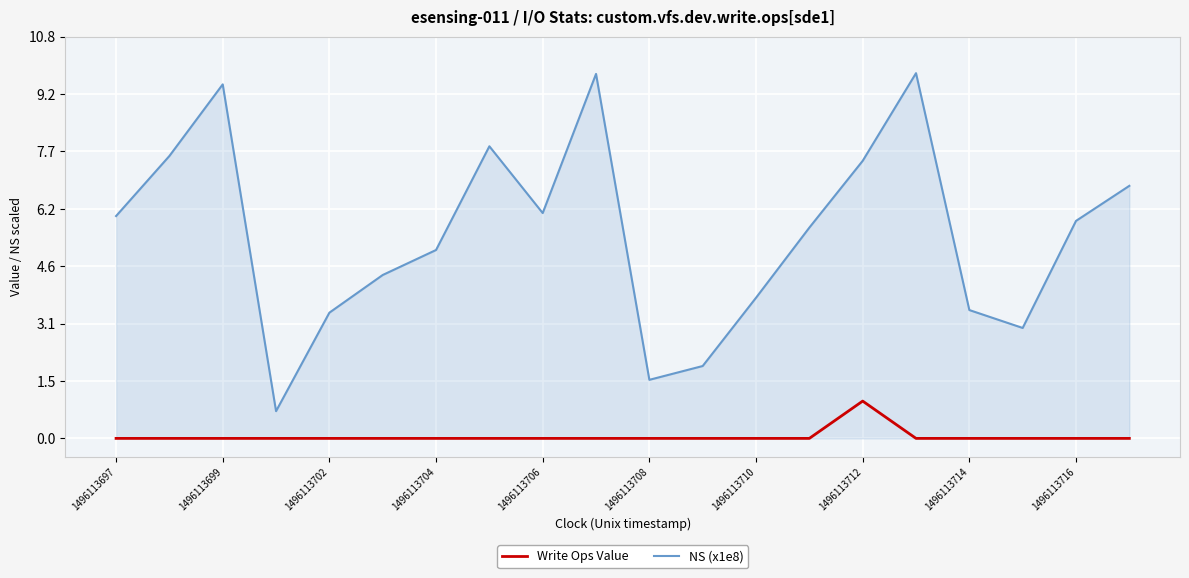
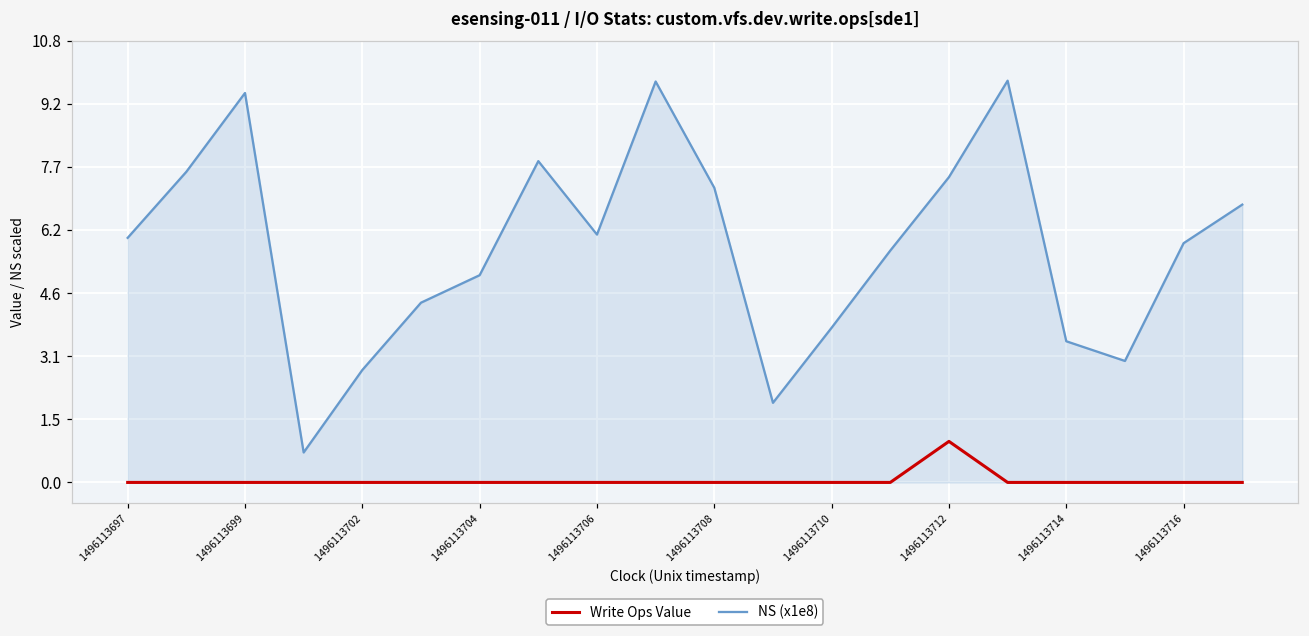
NS (x1e8), 1496113702: 3.4 -> 2.7
NS (x1e8), 1496113708: 1.6 -> 7.2
